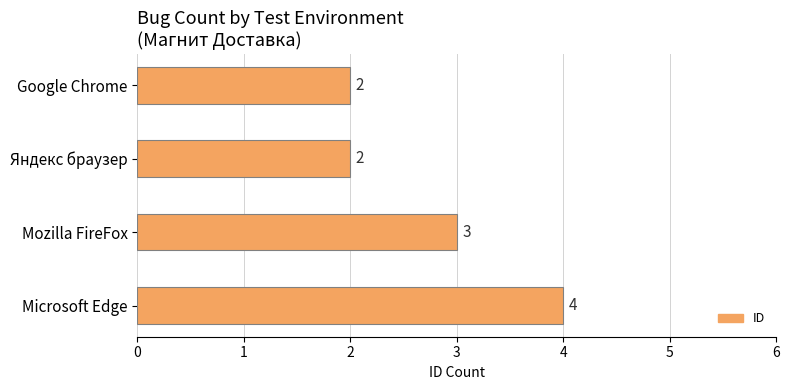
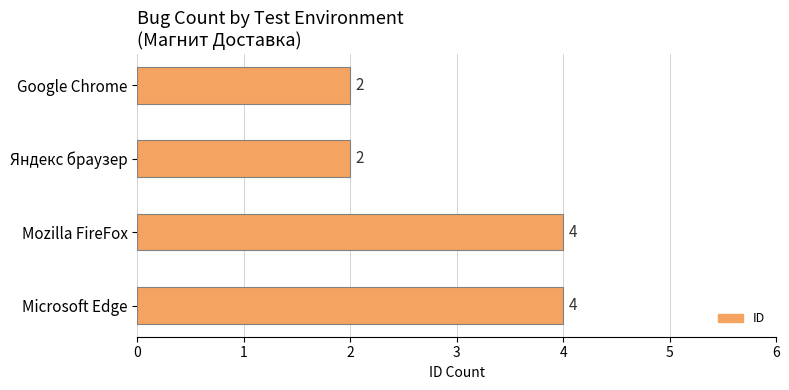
Mozilla FireFox: 3 -> 4
